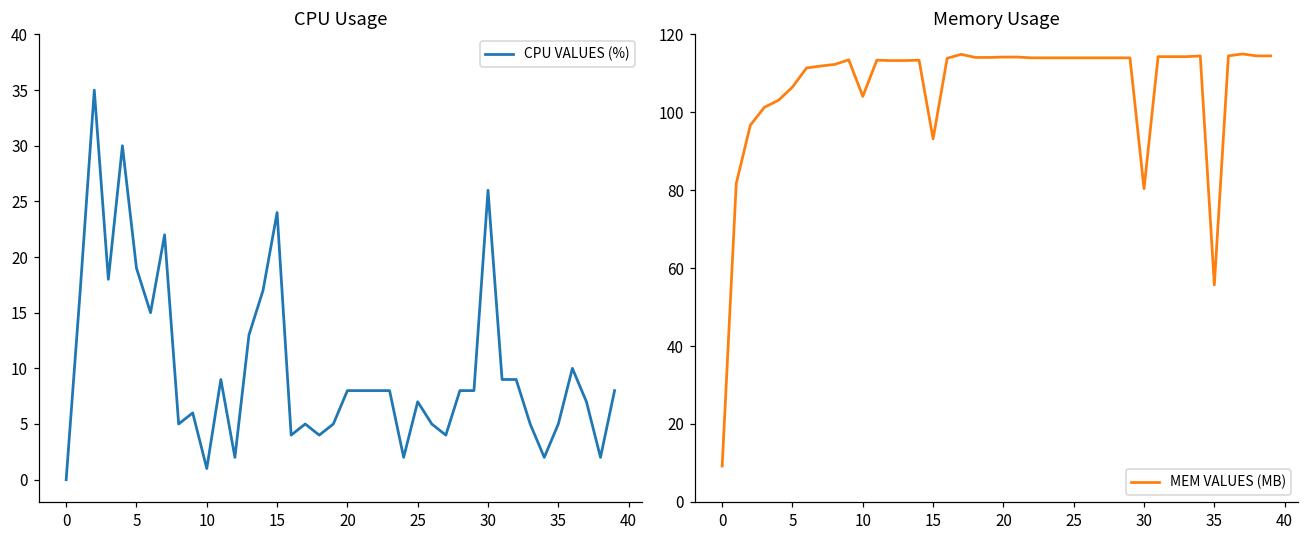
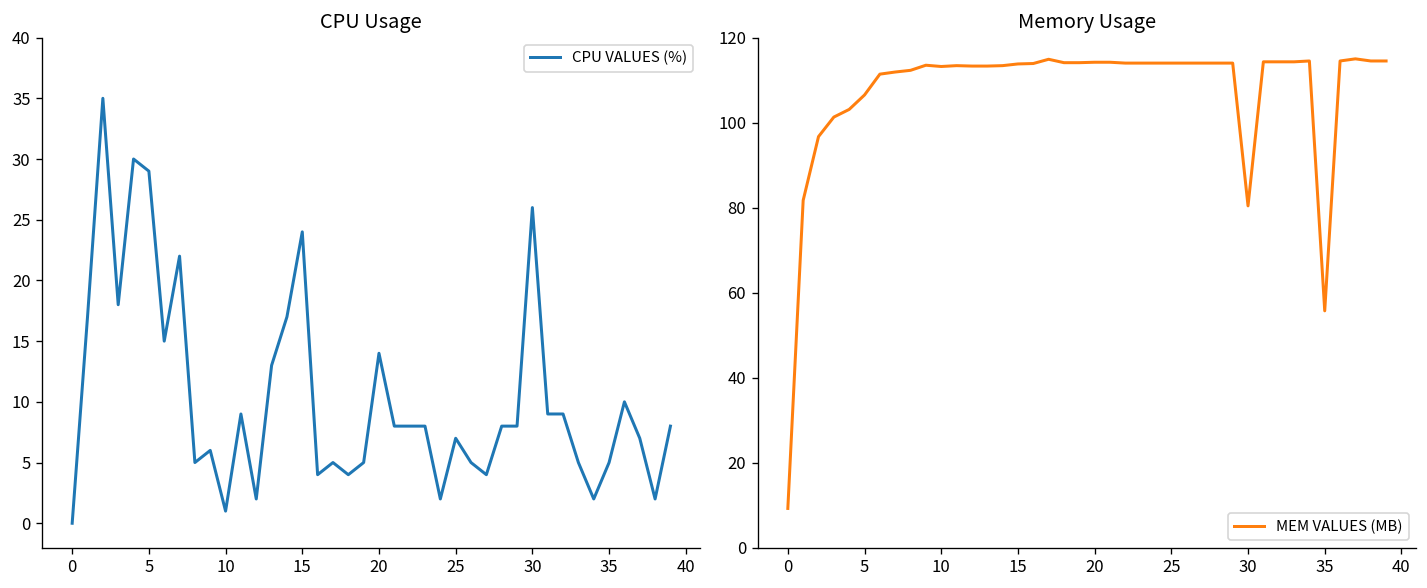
CPU Usage, 5: 19 -> 29
CPU Usage, 20: 8 -> 14
Memory Usage, 10: 104 -> 113
Memory Usage, 15: 93 -> 114
